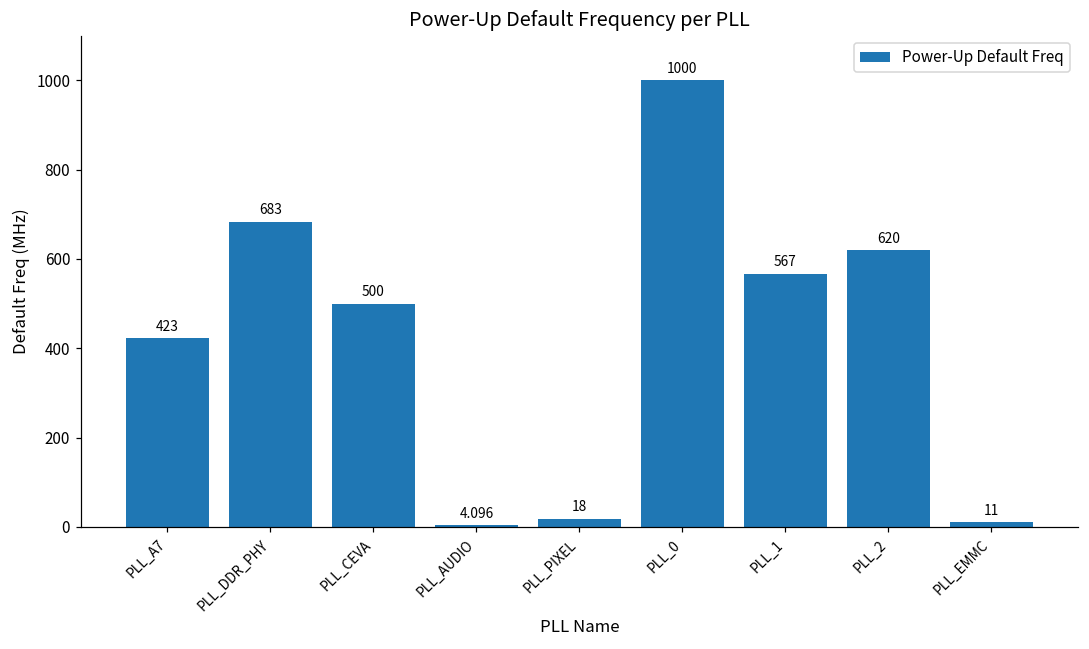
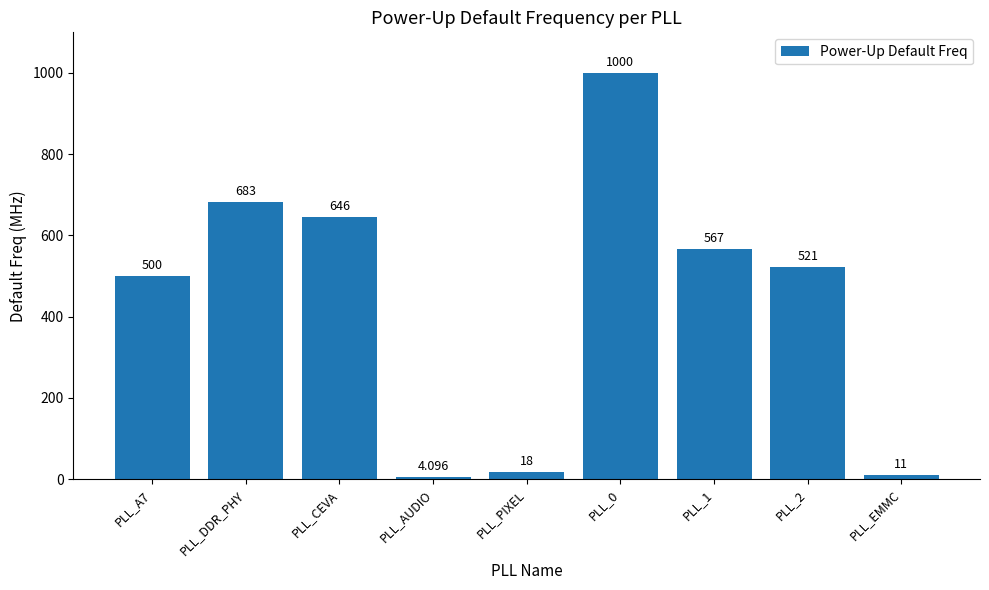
PLL_A7: 423 -> 500
PLL_CEVA: 500 -> 646
PLL_2: 620 -> 521
